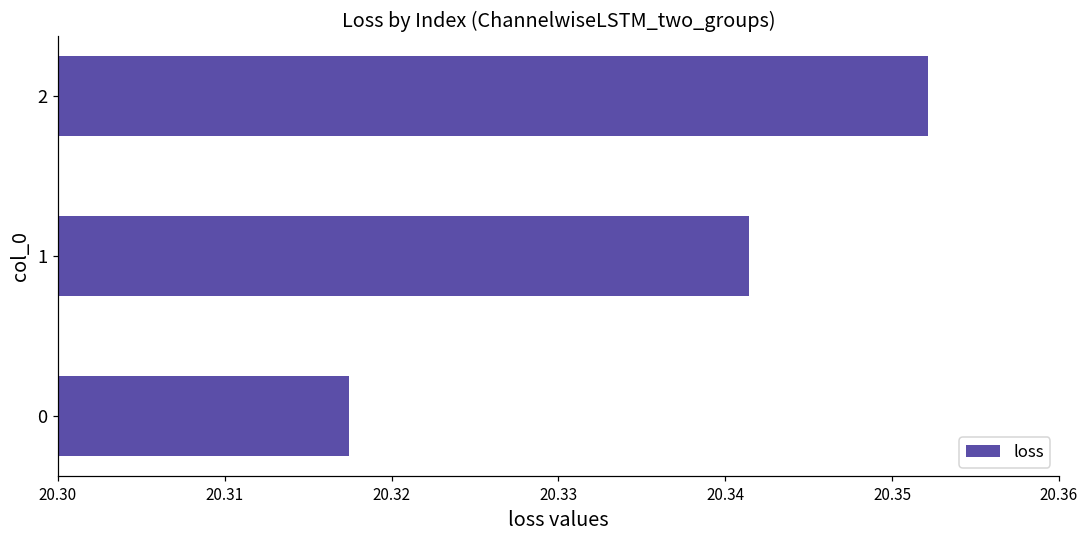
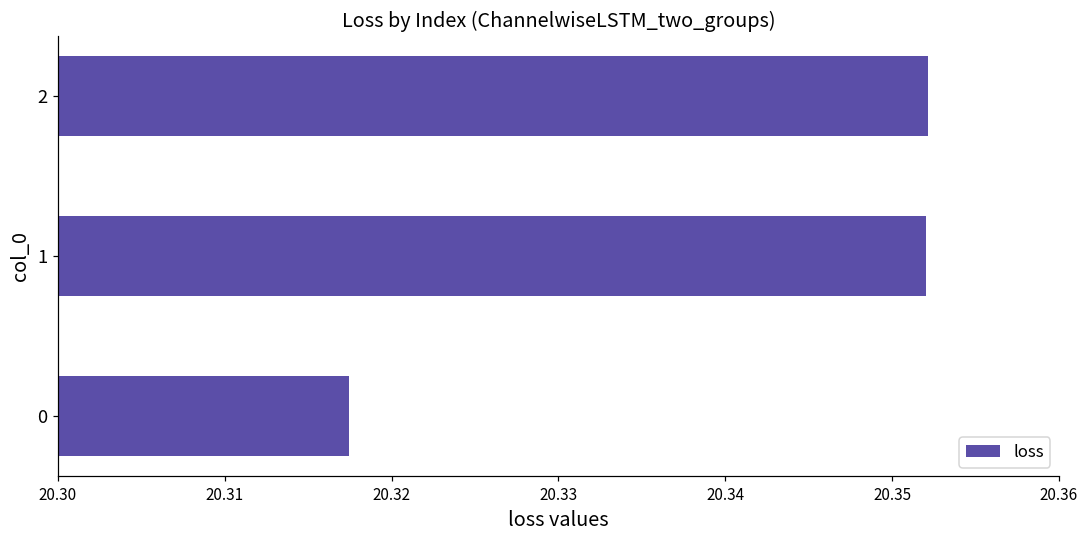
1: 20.3414 -> 20.3520
